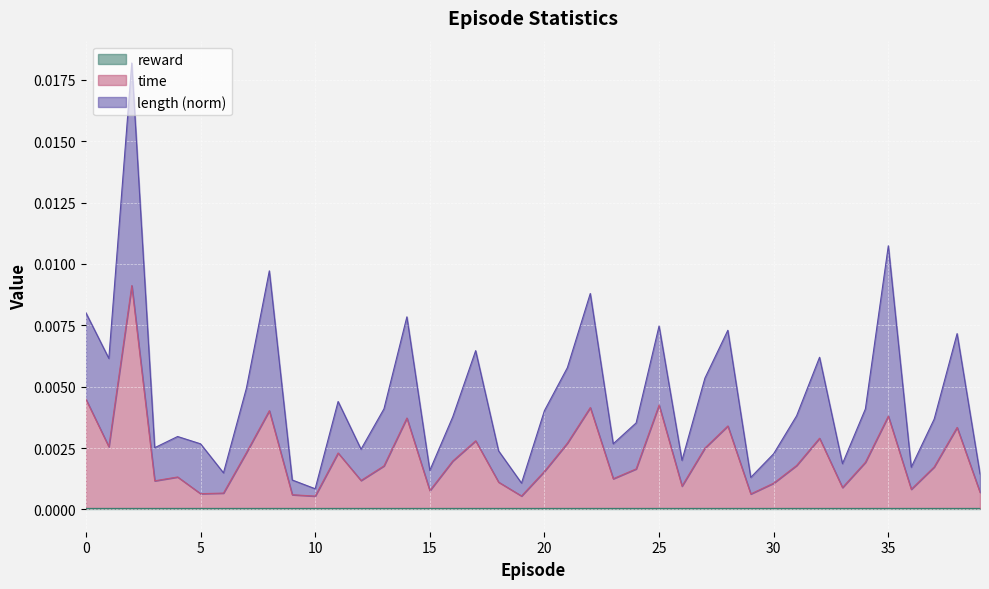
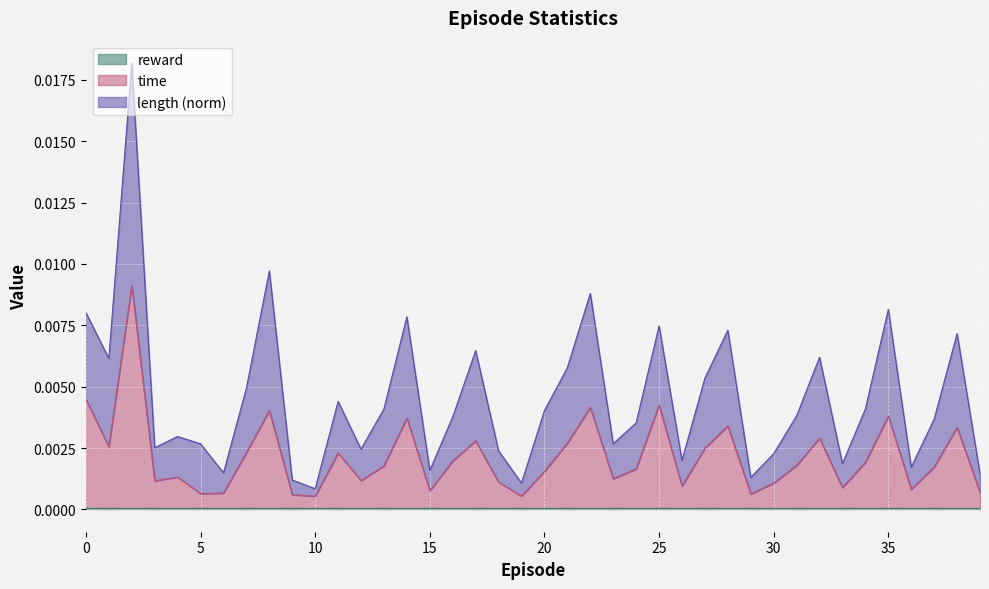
length (norm), 35: 0.0069 -> 0.0043
